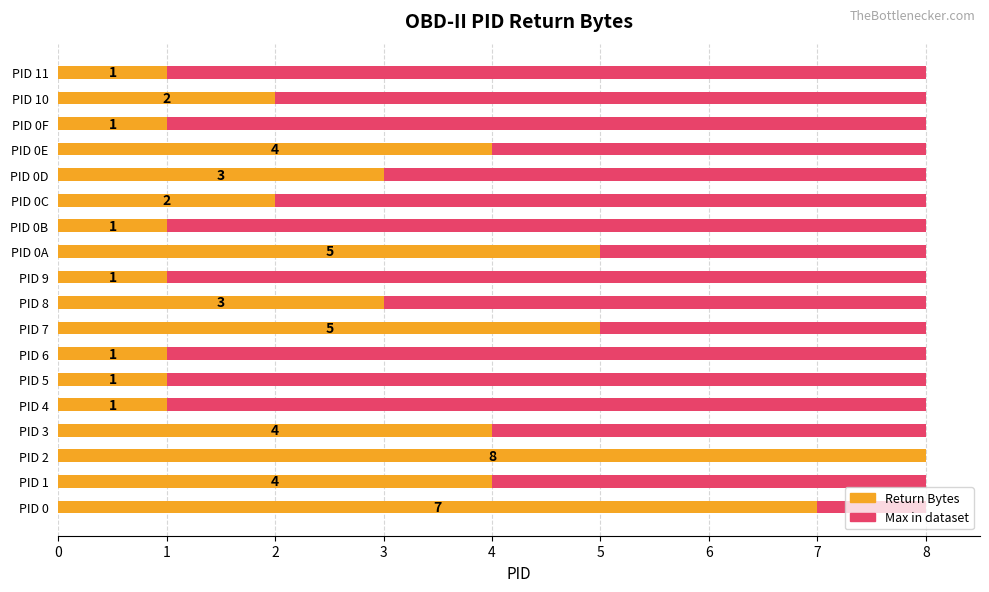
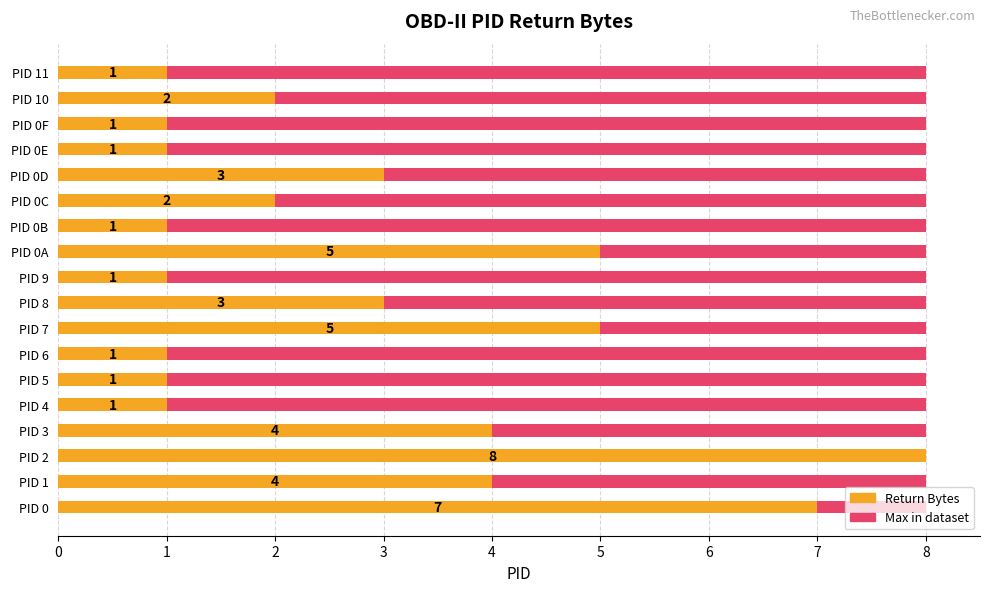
Return Bytes, PID 0E: 4 -> 1
